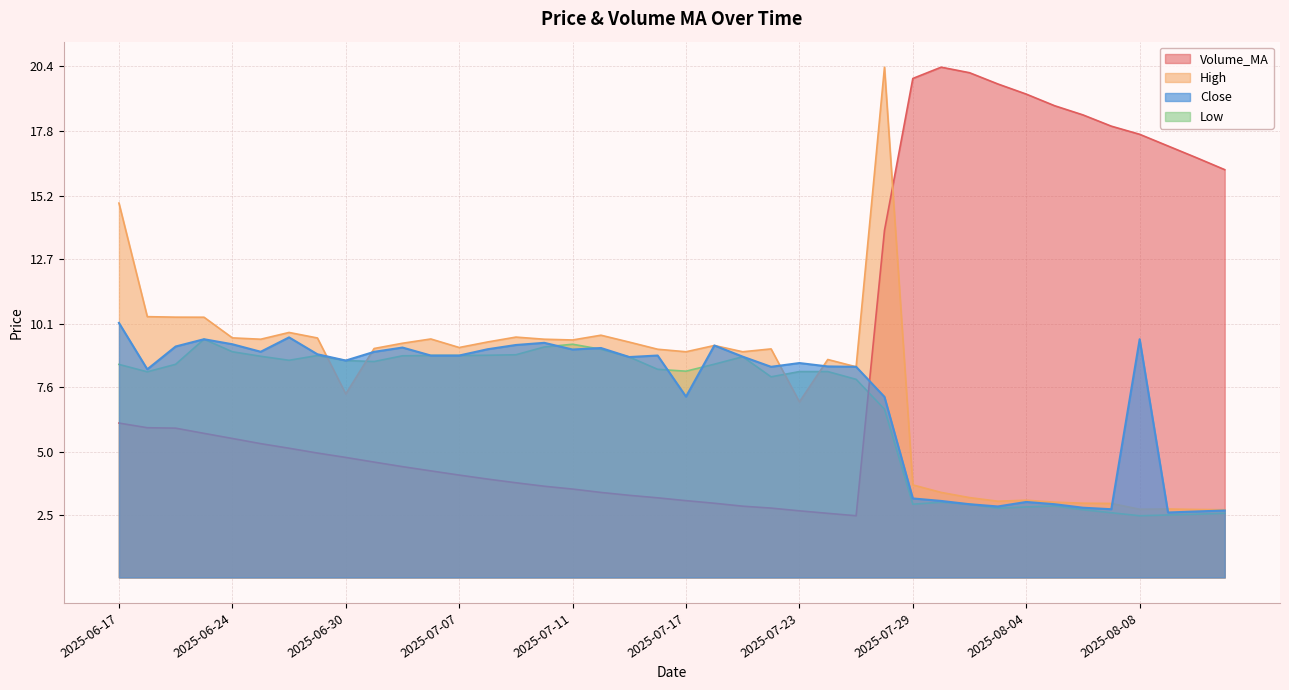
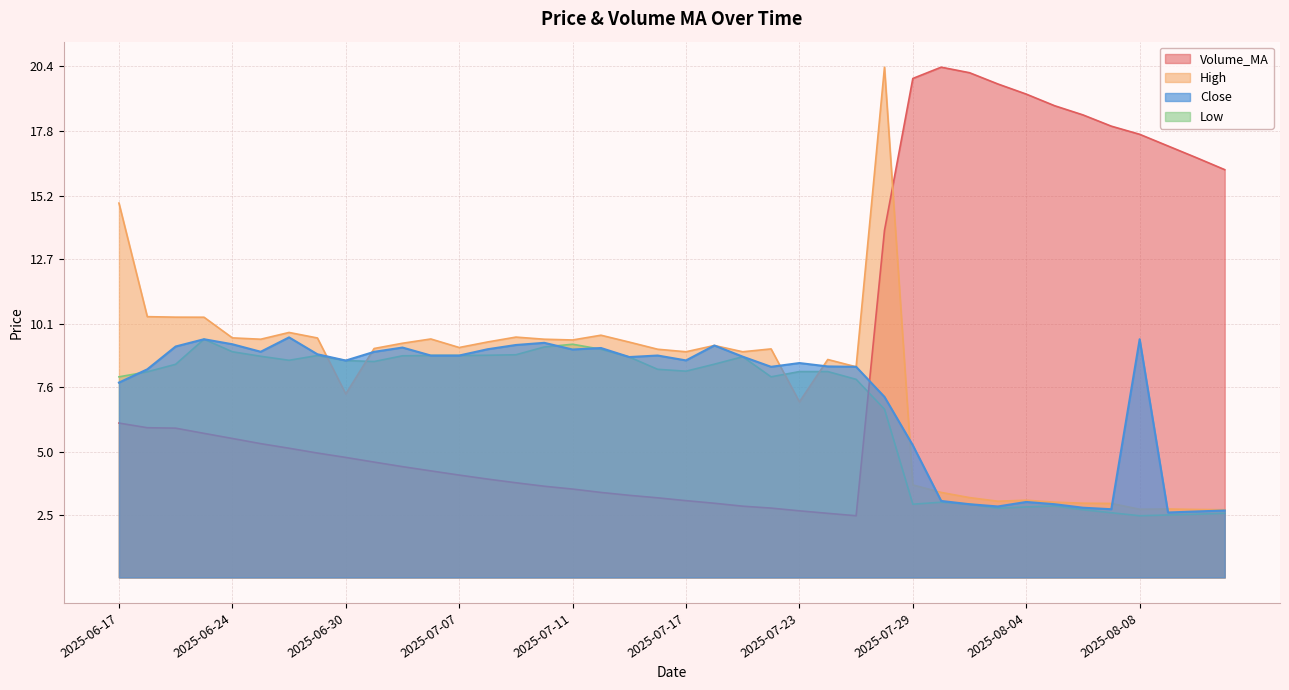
Close, 2025-06-17: 10.2 -> 7.8
Low, 2025-06-17: 8.5 -> 8.0
Close, 2025-07-17: 7.2 -> 8.7
Close, 2025-07-29: 3.2 -> 5.3
